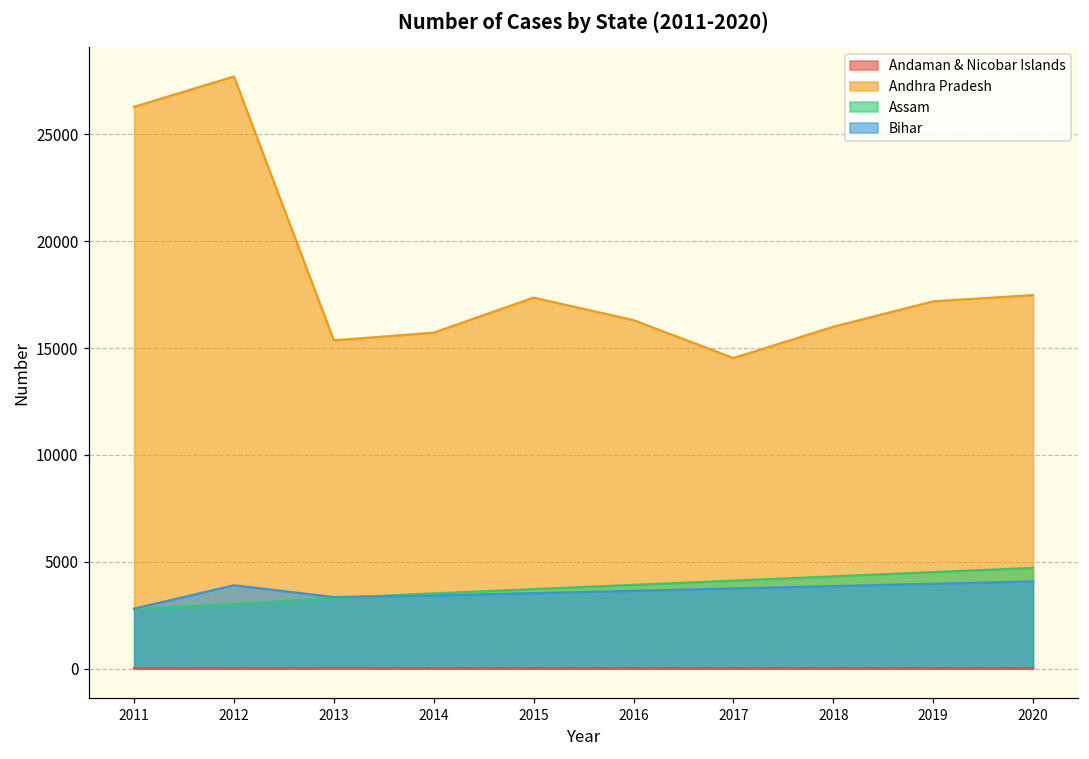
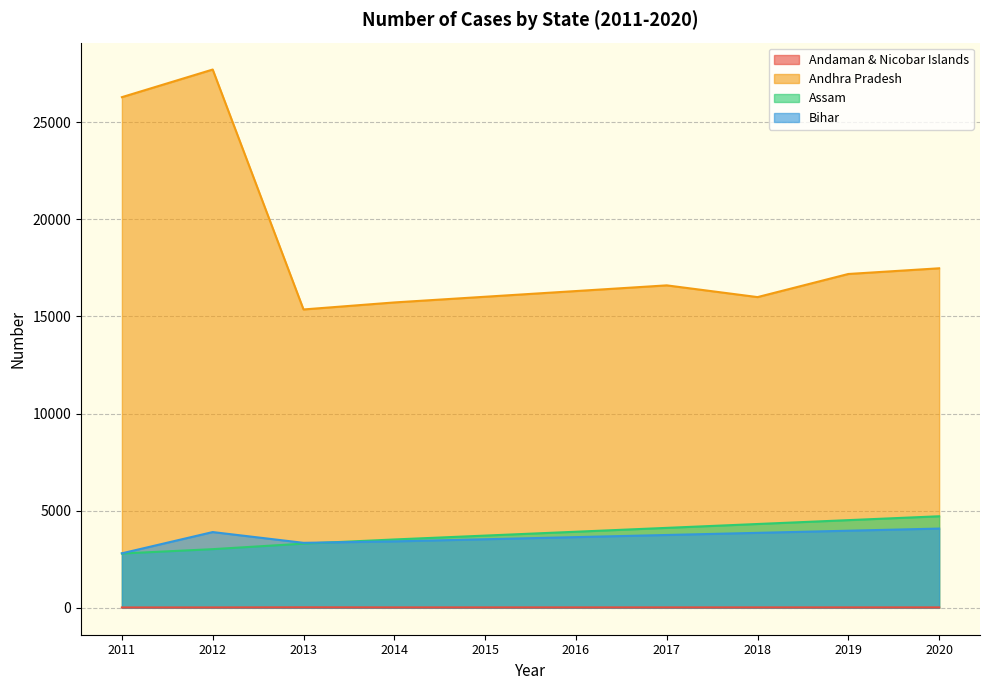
Andhra Pradesh, 2015: 17400 -> 16000
Andhra Pradesh, 2017: 14500 -> 16600
